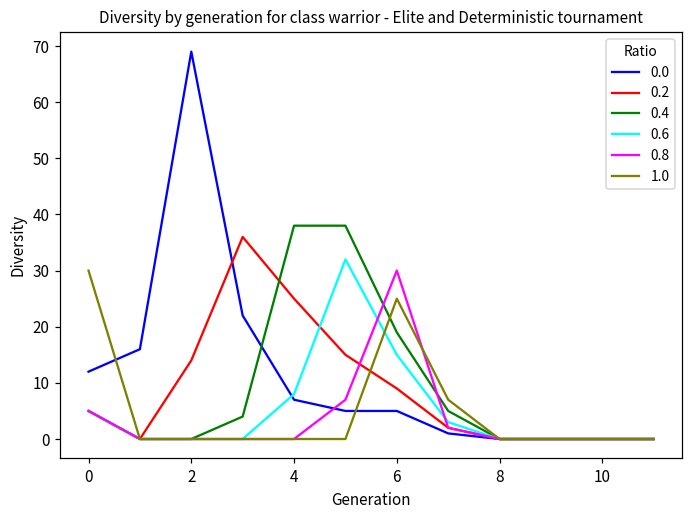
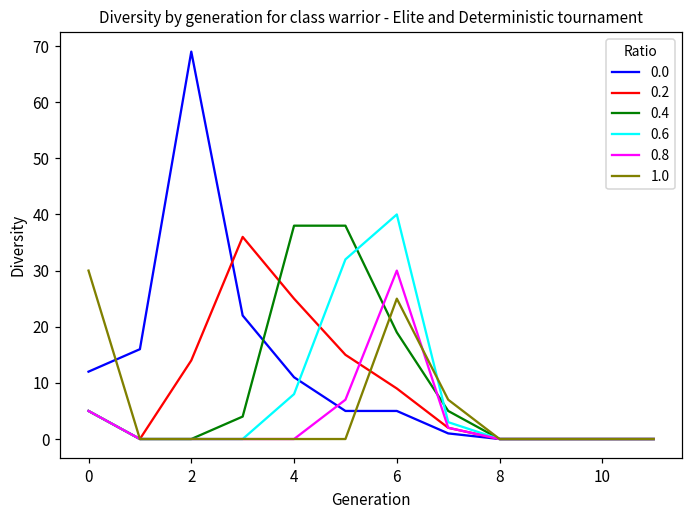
0.0, 4: 7 -> 11
0.6, 6: 15 -> 40
